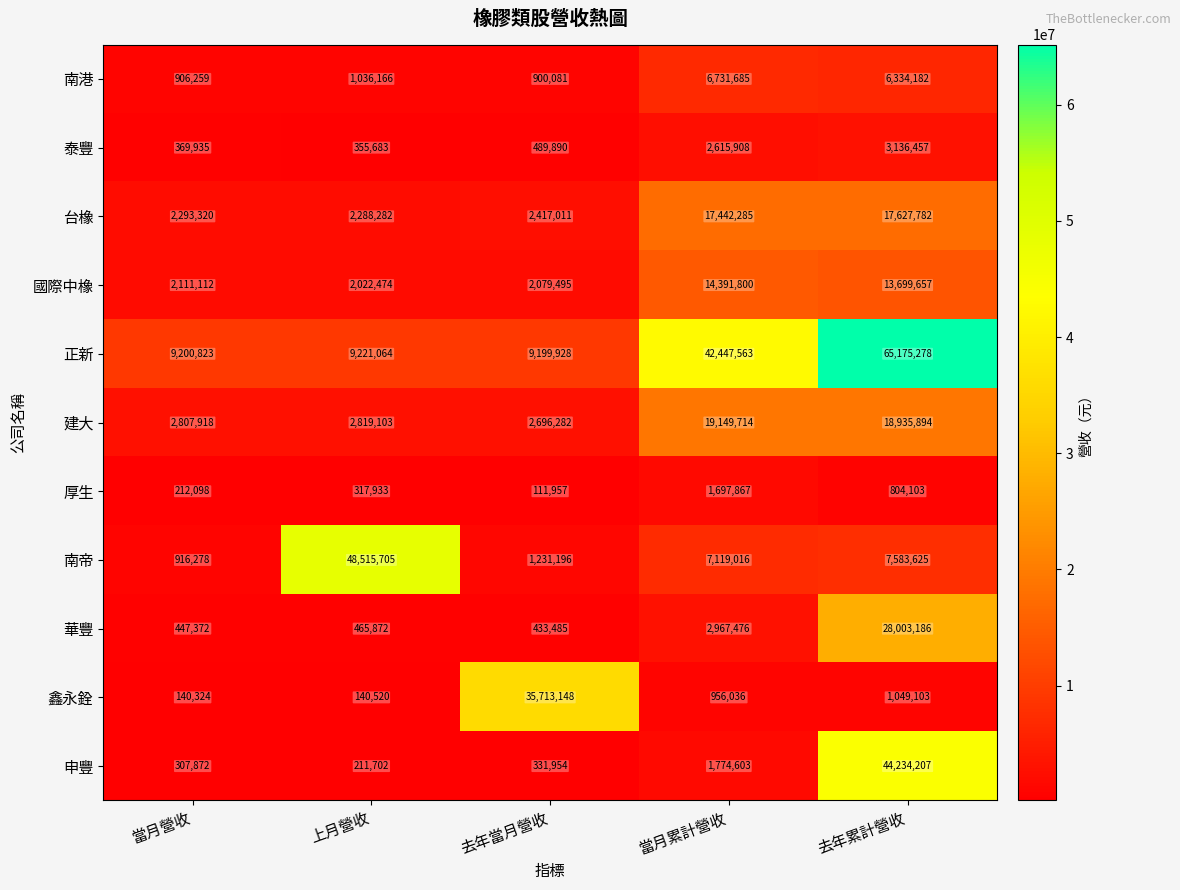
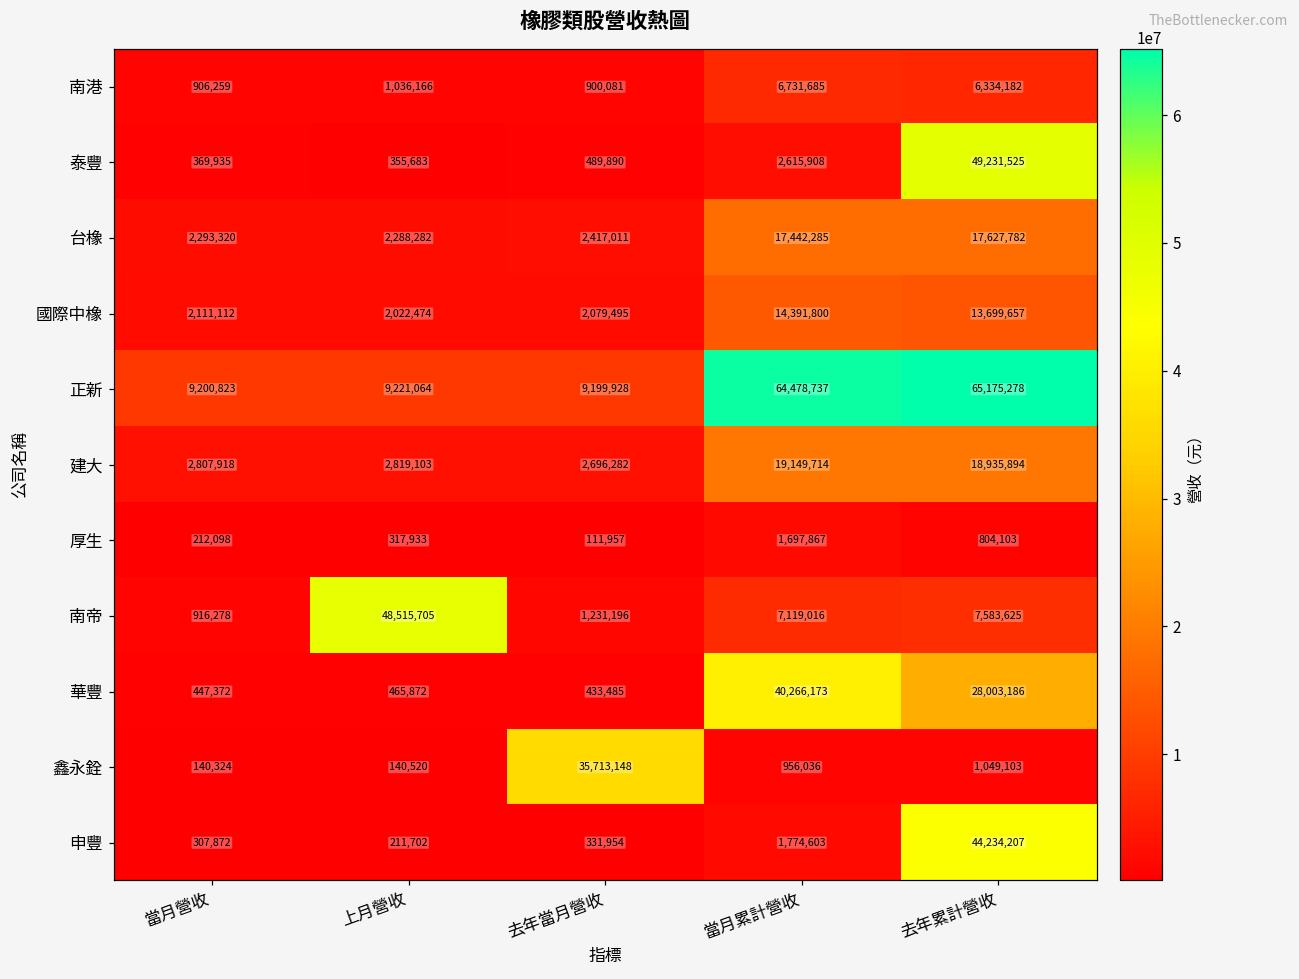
泰豐, 去年累計營收: 3,136,457 -> 49,231,525
正新, 當月累計營收: 42,447,563 -> 64,478,737
華豐, 當月累計營收: 2,967,476 -> 40,266,173
